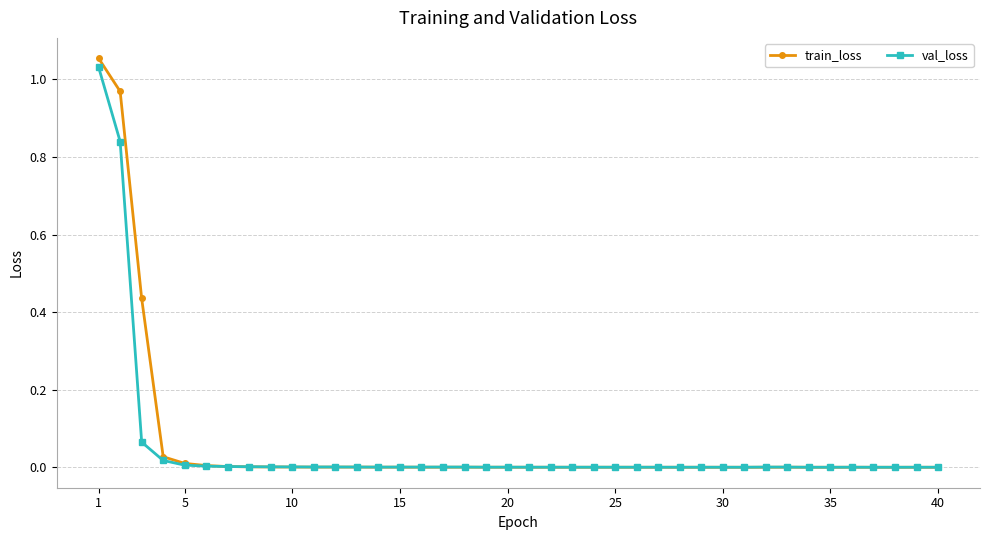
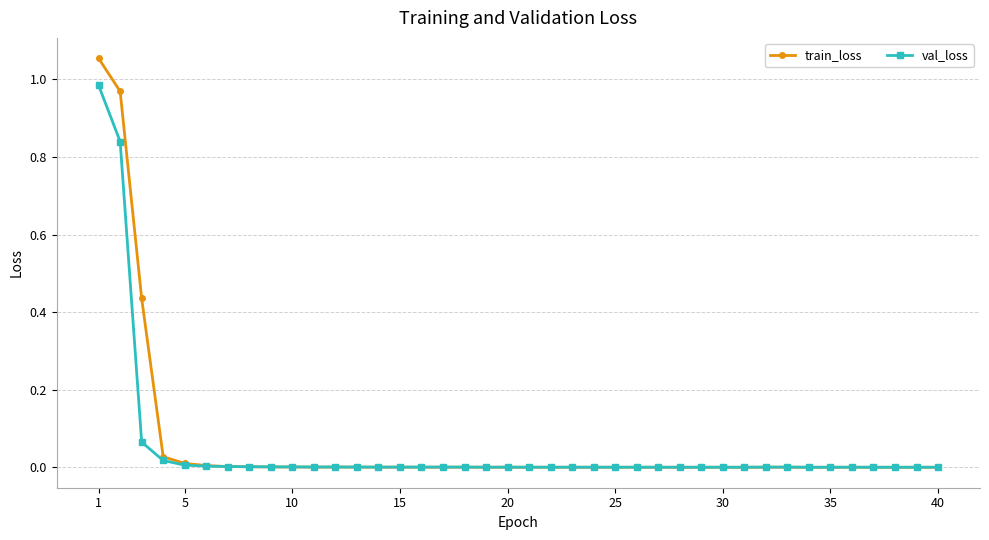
val_loss, 1: 1.03 -> 0.98
